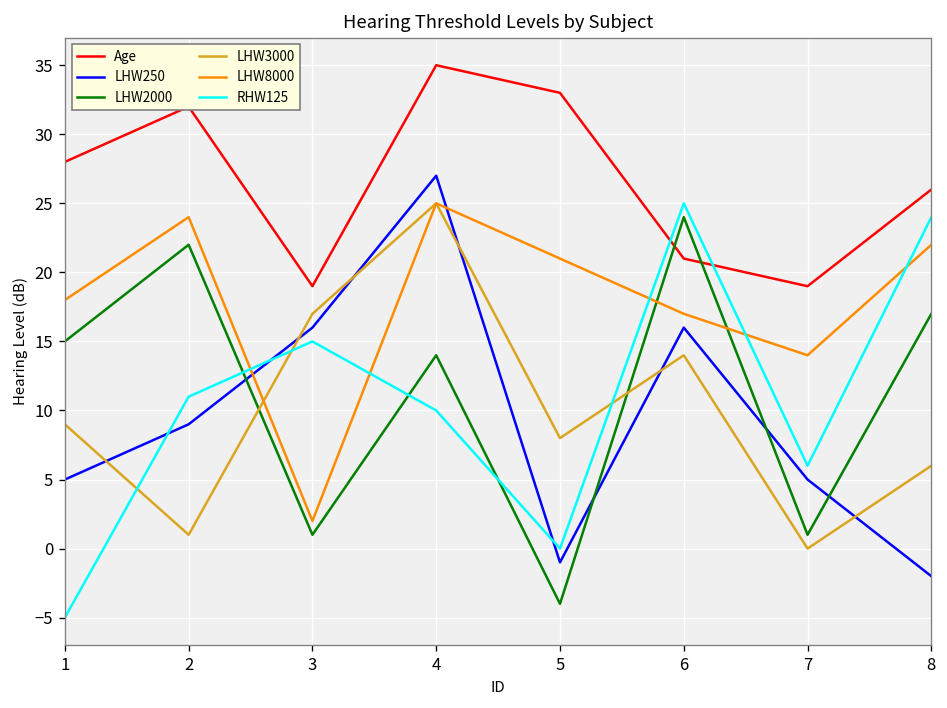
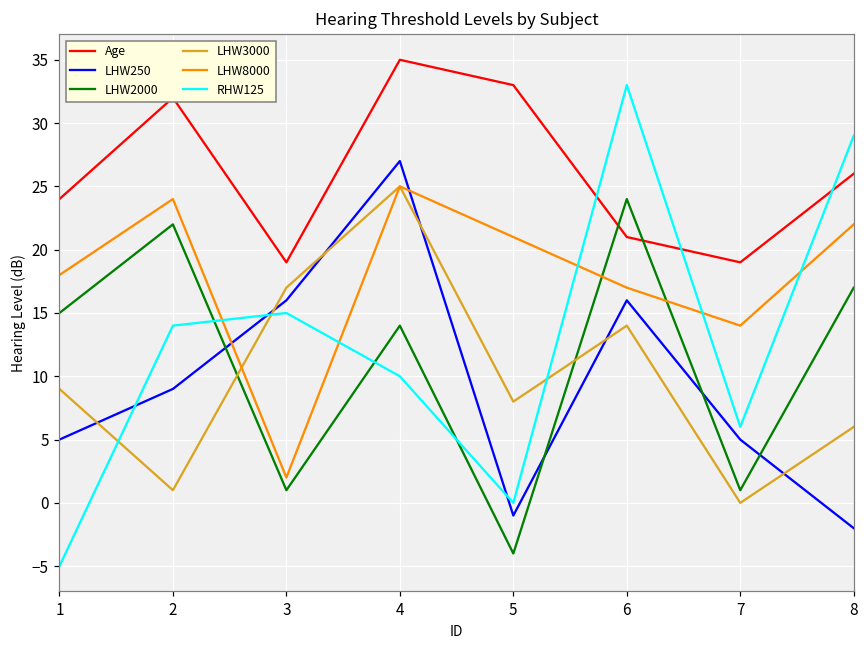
Age, 1: 28 -> 24
RHW125, 2: 11 -> 14
RHW125, 6: 25 -> 33
RHW125, 8: 24 -> 29
